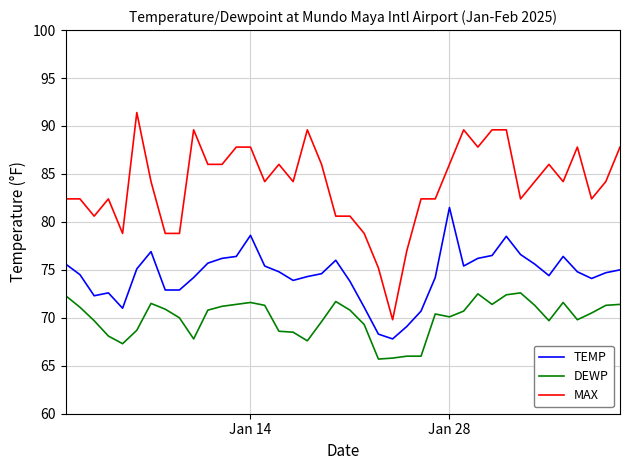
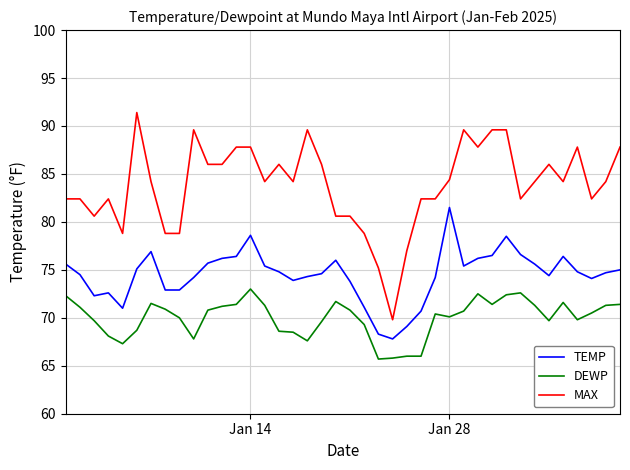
DEWP, Jan 14: 72 -> 73
MAX, Jan 28: 86 -> 84
